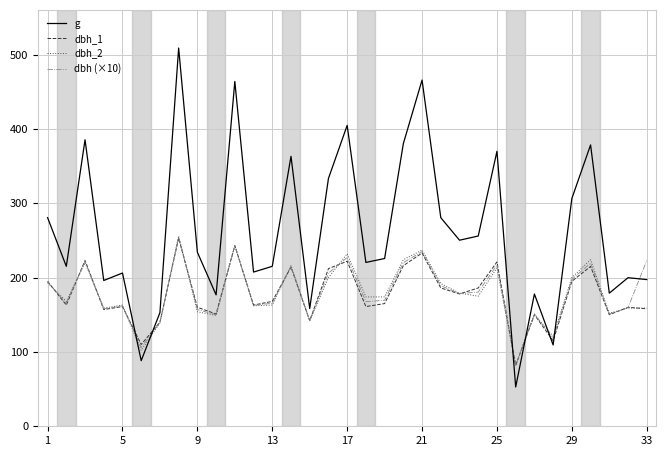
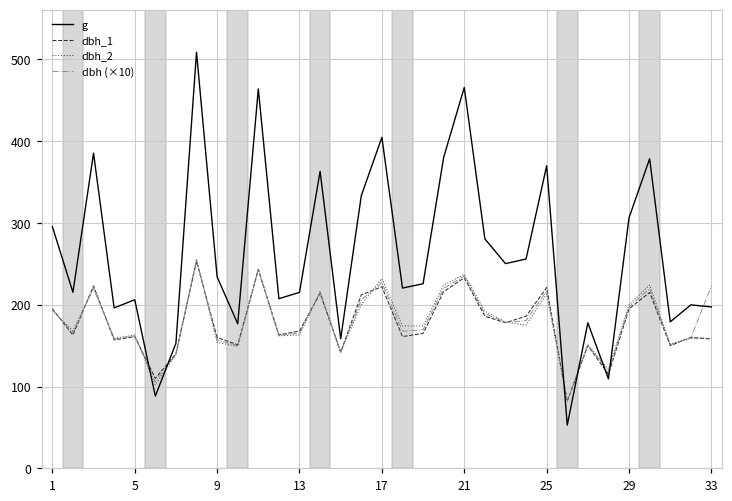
g, 1: 280 -> 300
